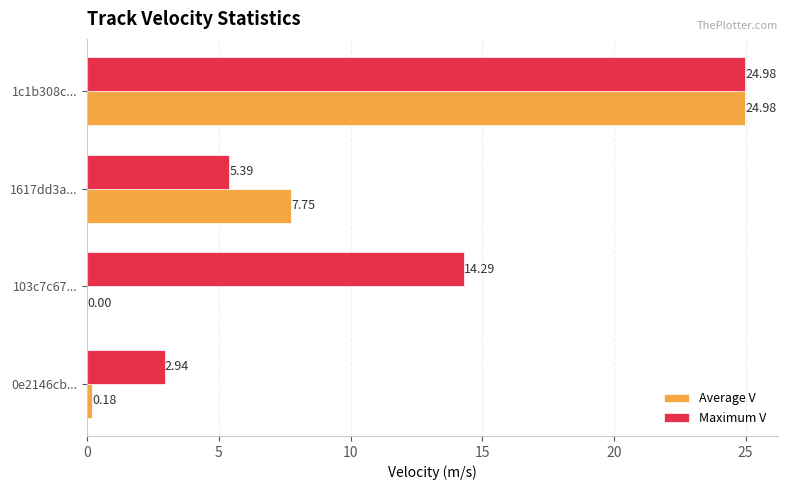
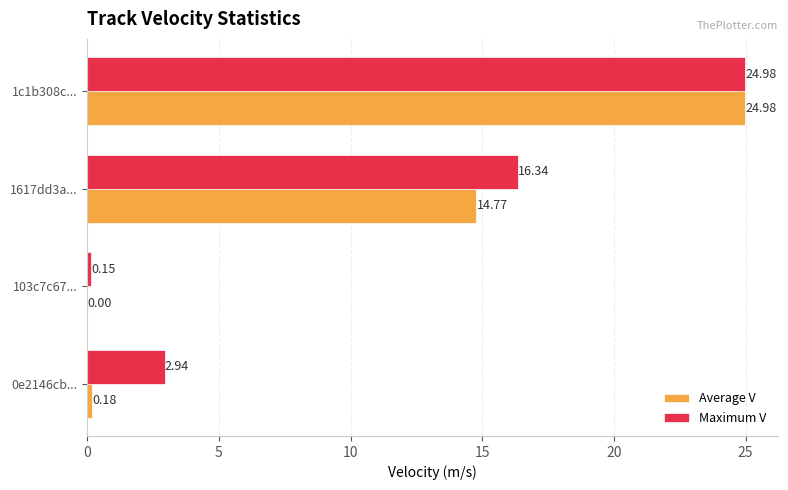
Maximum V, 1617dd3a...: 5.39 -> 16.34
Average V, 1617dd3a...: 7.75 -> 14.77
Maximum V, 103c7c67...: 14.29 -> 0.15
